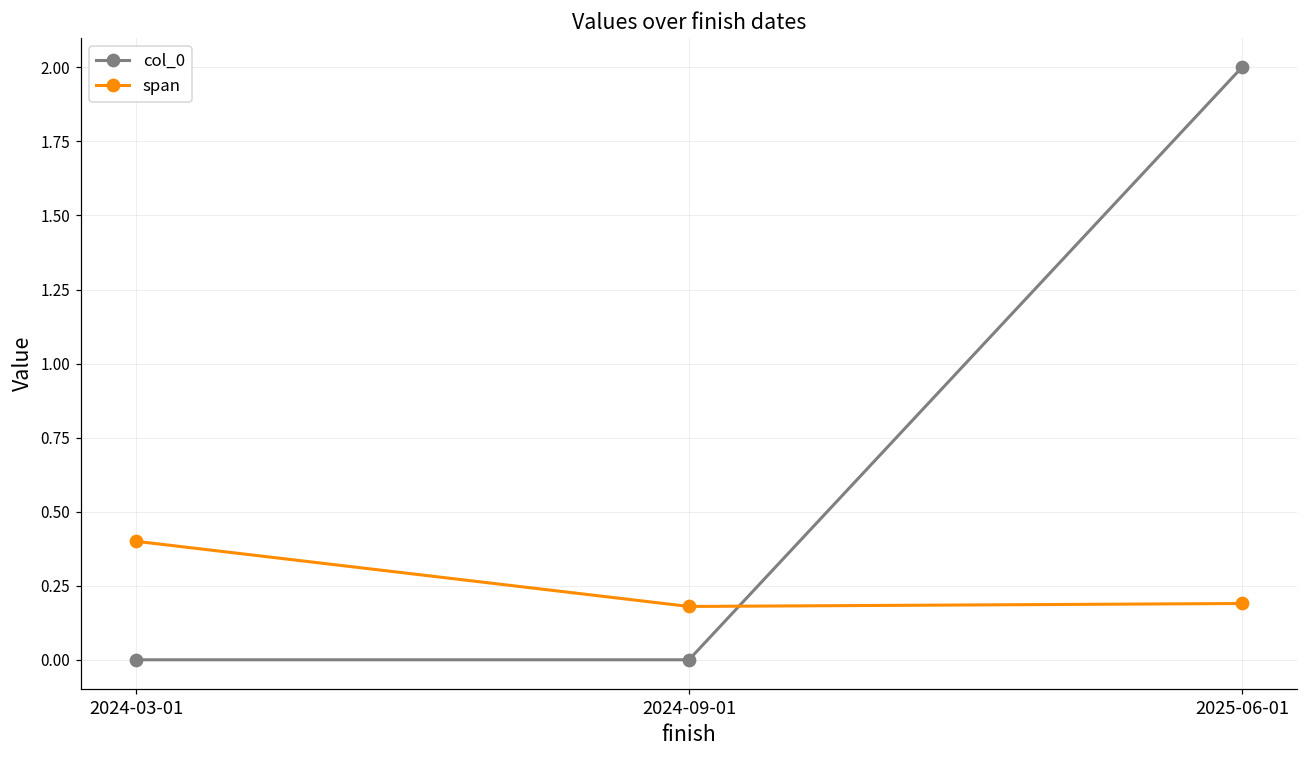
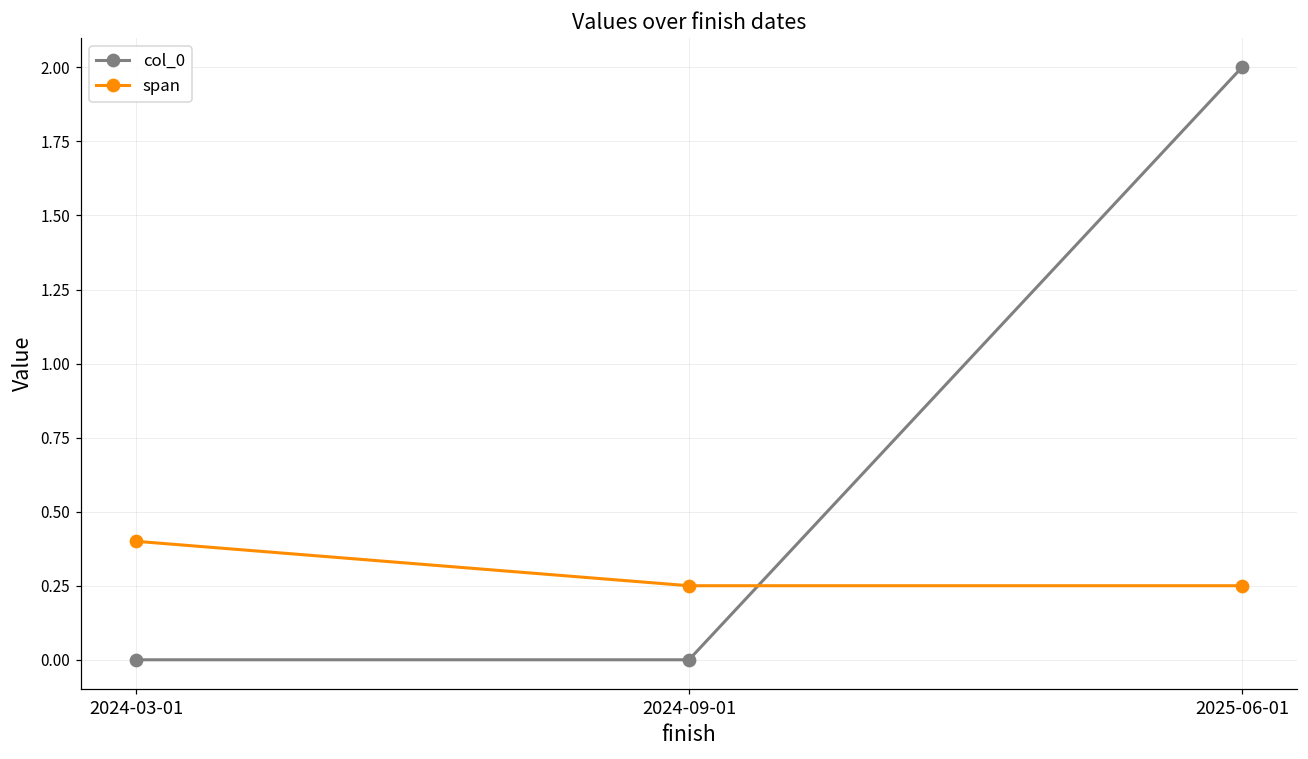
span, 2024-09-01: 0.18 -> 0.25
span, 2025-06-01: 0.19 -> 0.25
